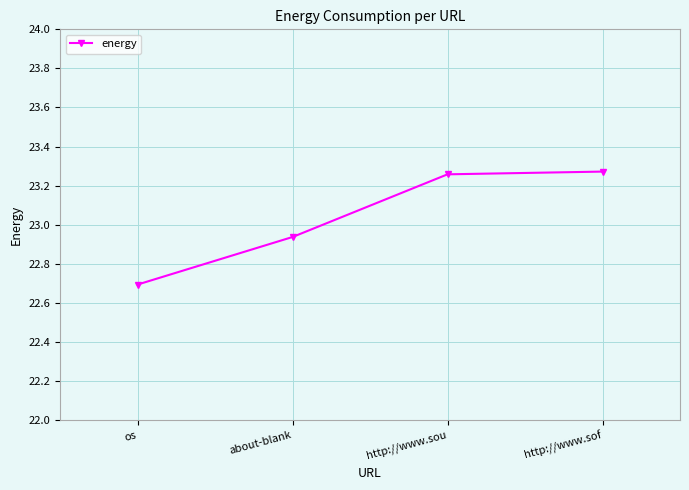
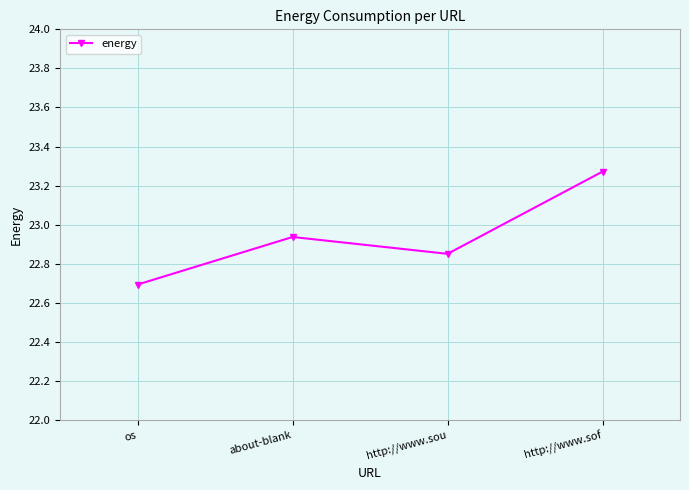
http://www.sou: 23.26 -> 22.85
